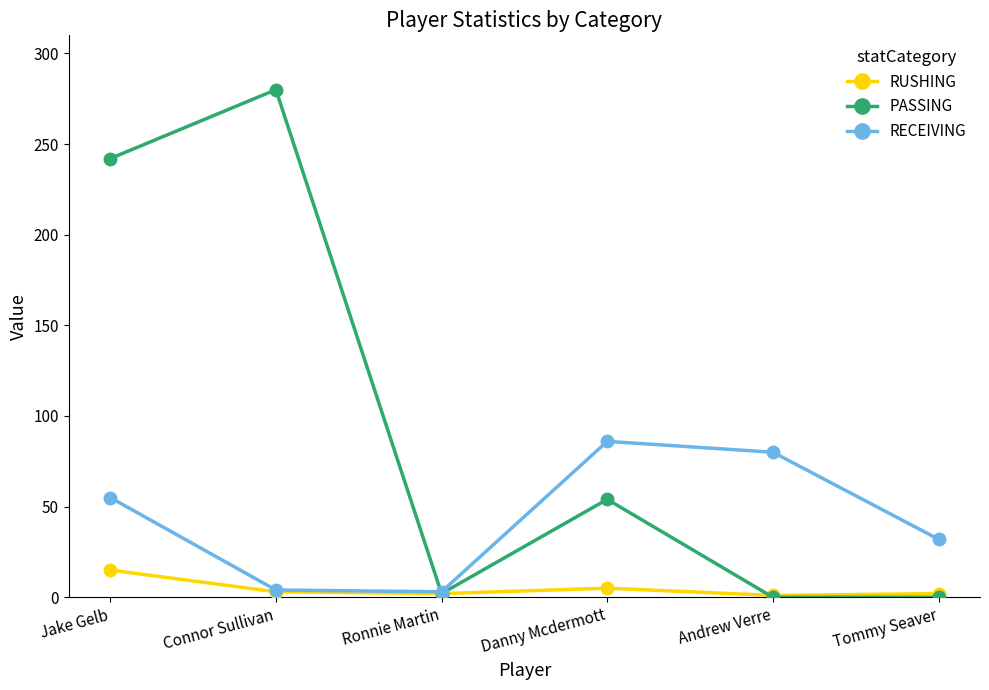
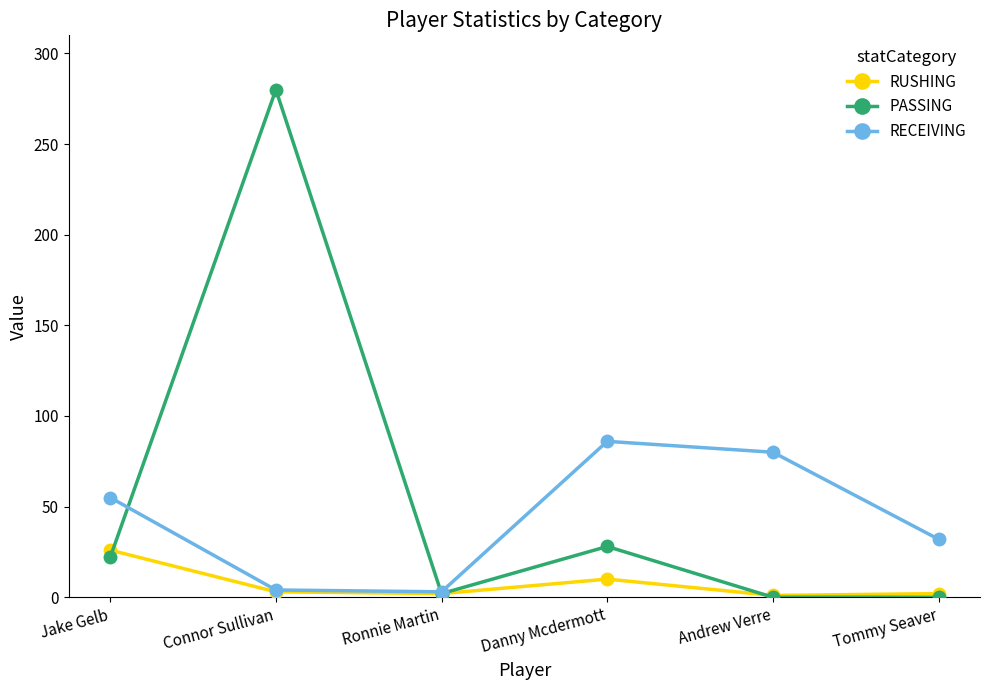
RUSHING, Jake Gelb: 15 -> 26
PASSING, Jake Gelb: 242 -> 22
RUSHING, Danny Mcdermott: 5 -> 10
PASSING, Danny Mcdermott: 54 -> 28
